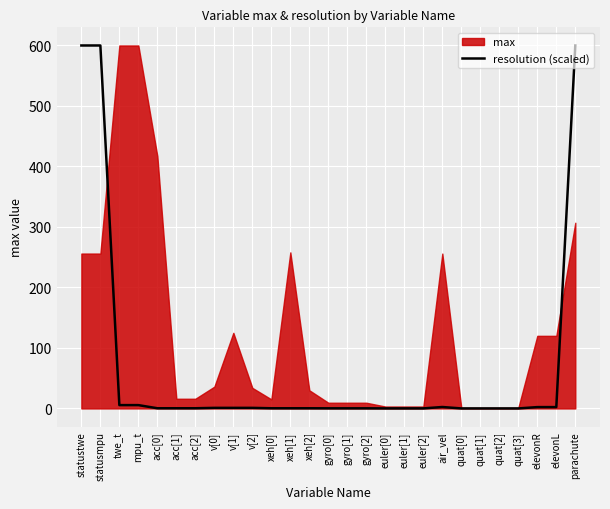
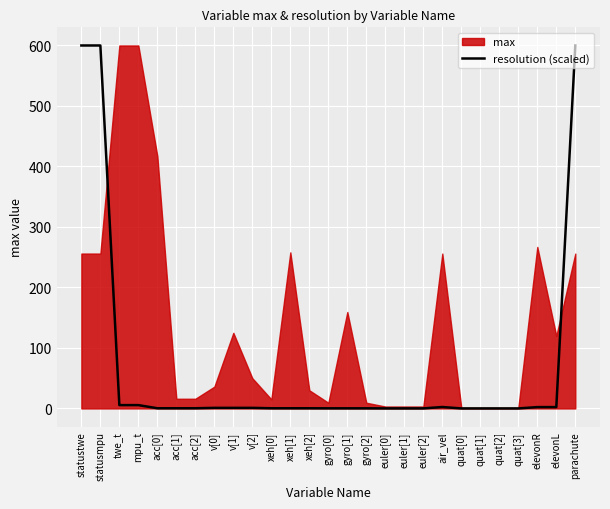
max, v[2]: 30 -> 50
max, gyro[1]: 10 -> 160
max, elevonR: 120 -> 270
max, parachute: 310 -> 260
